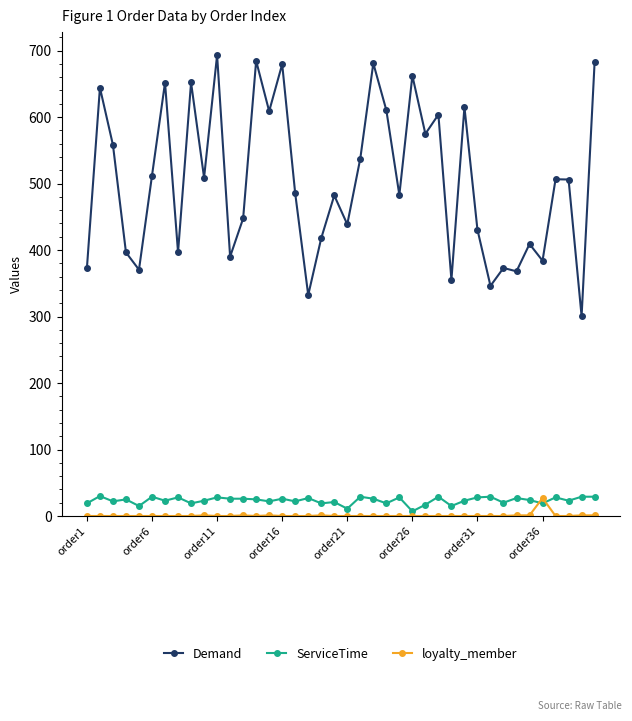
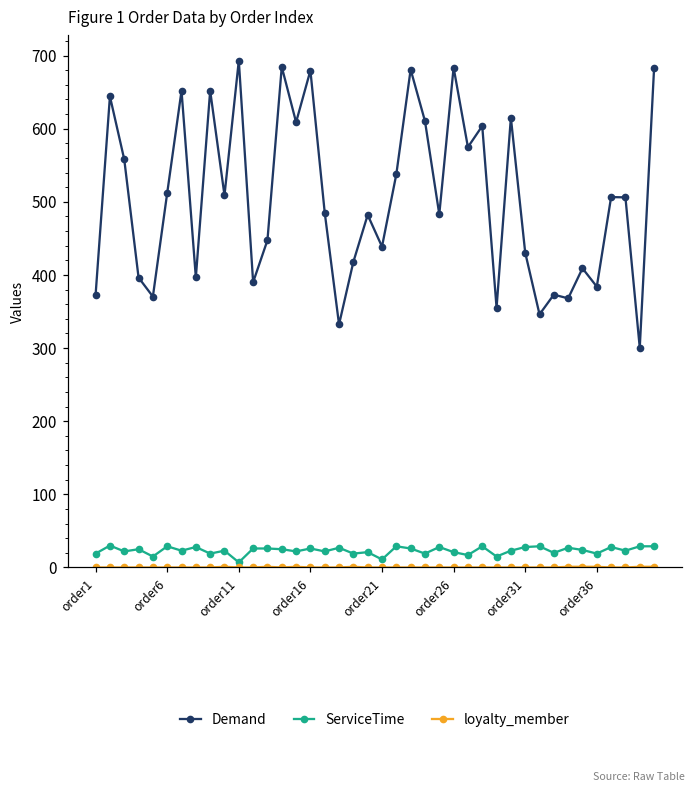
ServiceTime, order11: 30 -> 10
Demand, order26: 660 -> 680
ServiceTime, order26: 10 -> 20
loyalty_member, order36: 30 -> 0
